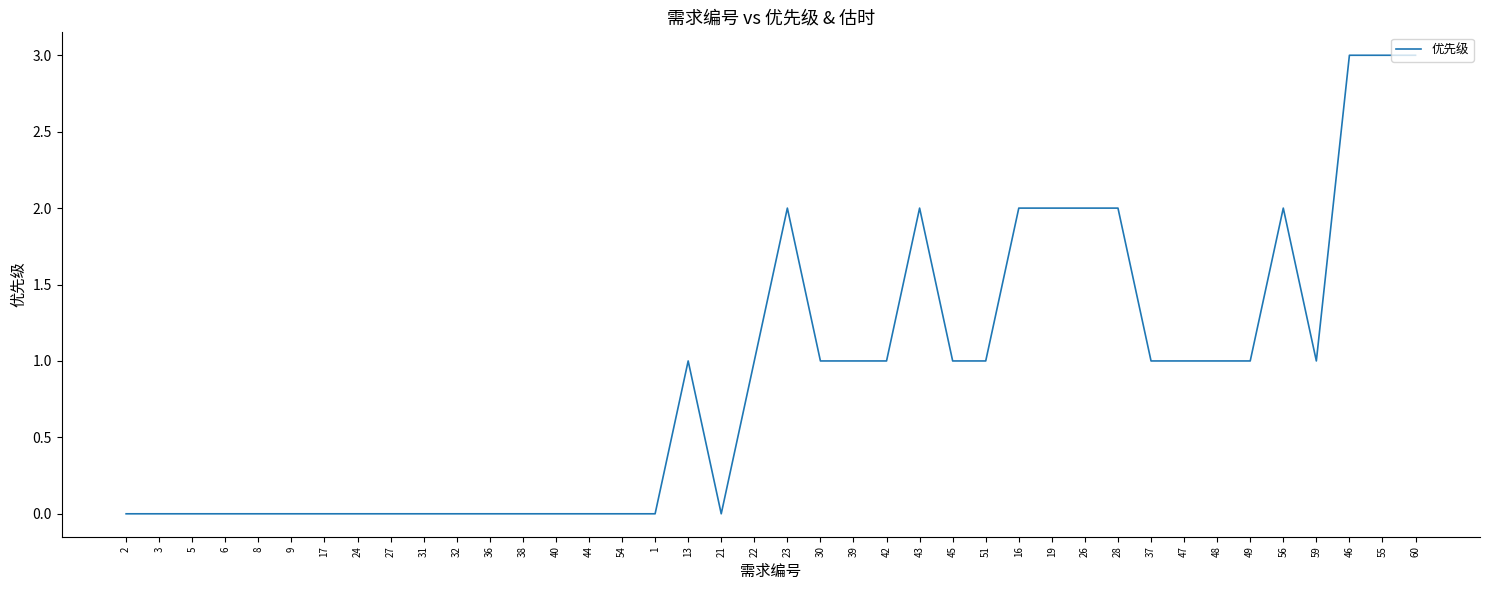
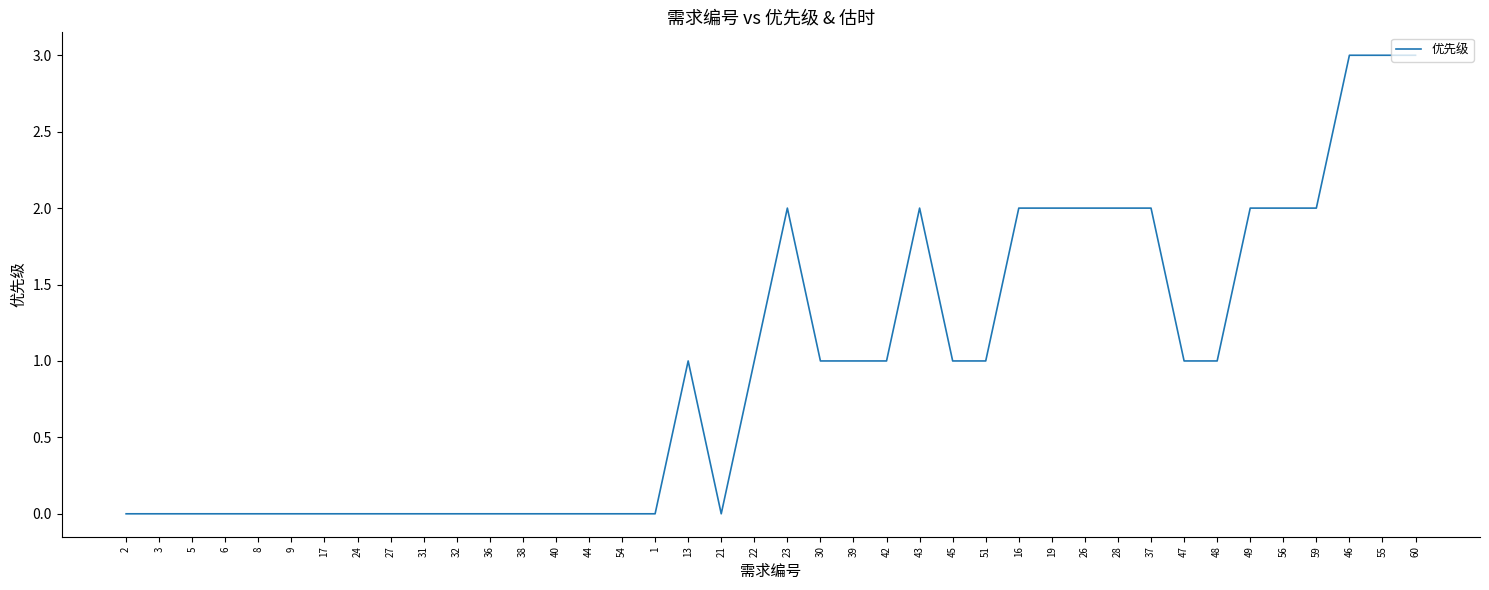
37: 1 -> 2
49: 1 -> 2
59: 1 -> 2
